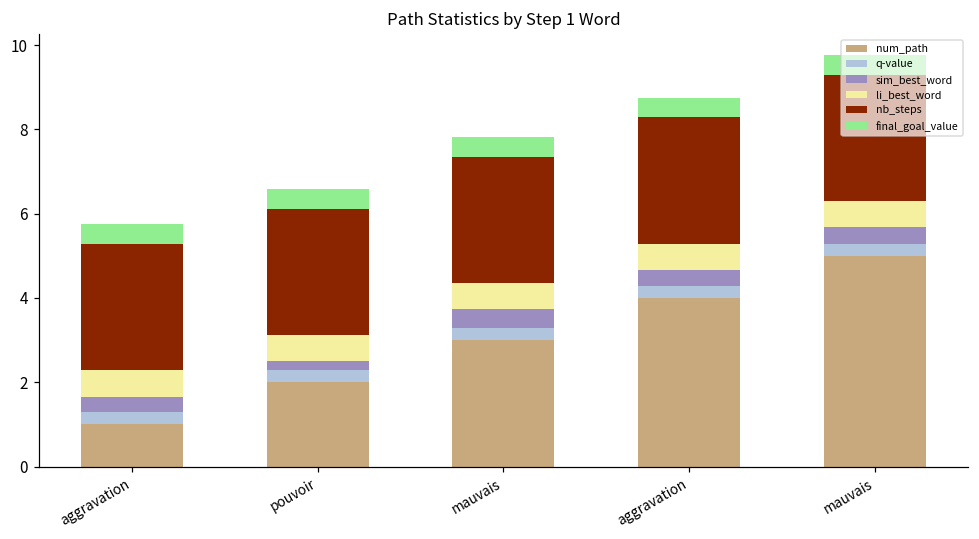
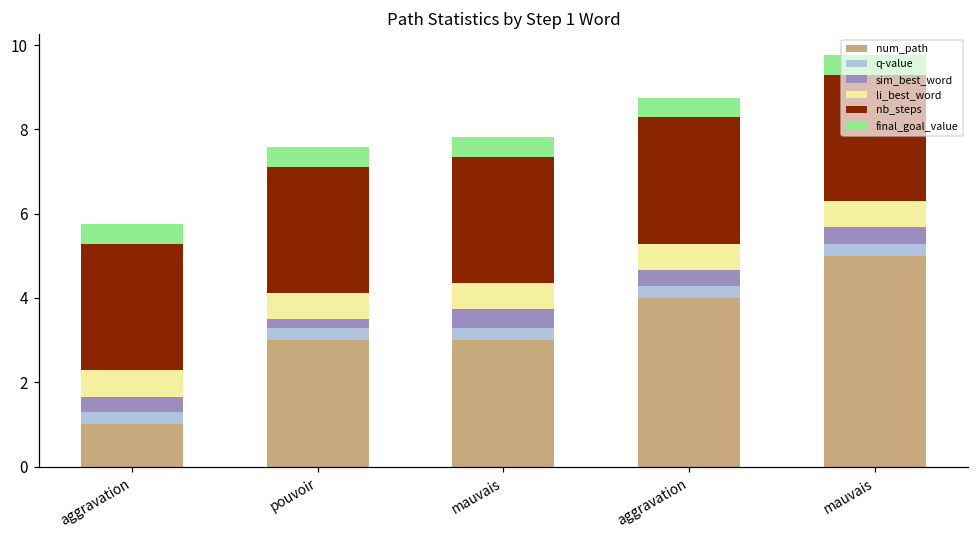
num_path, pouvoir: 2 -> 3
